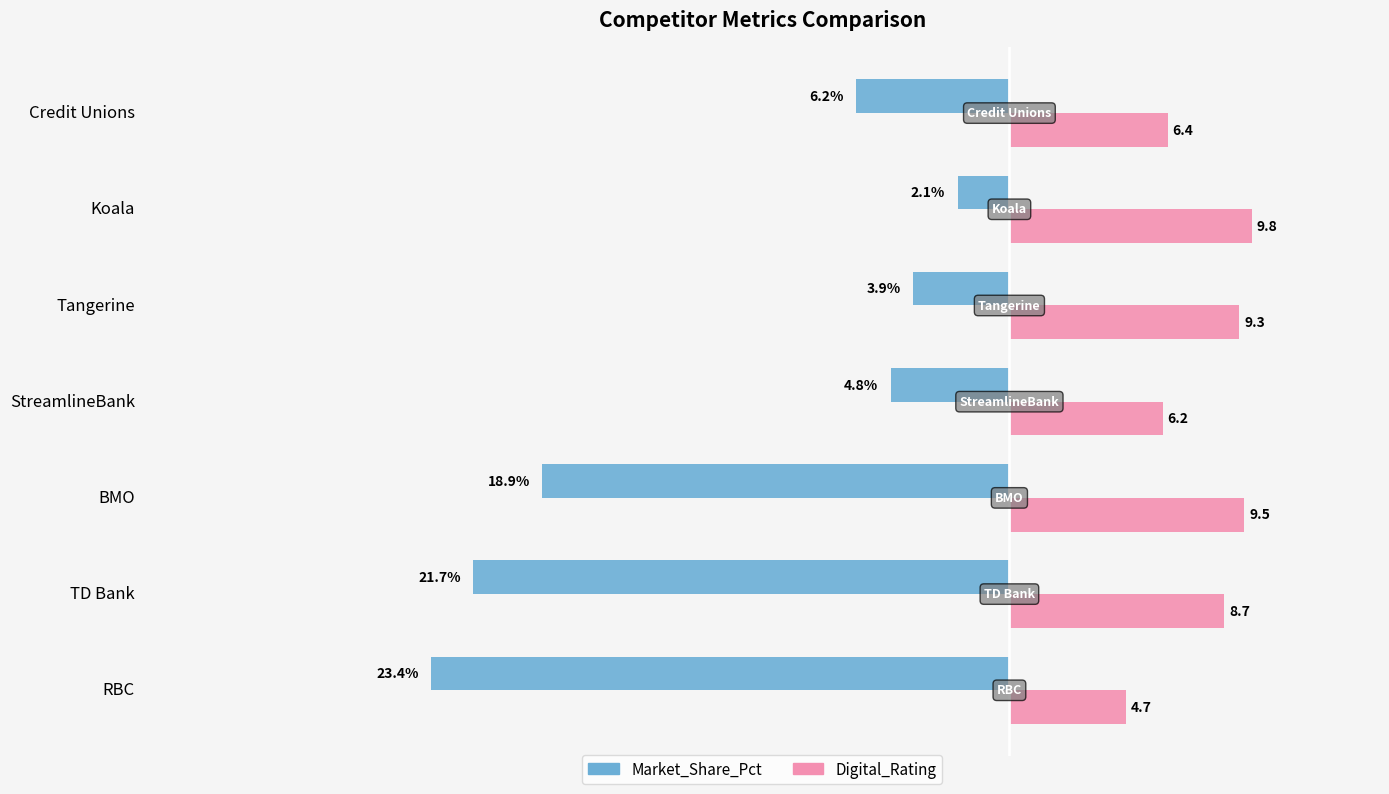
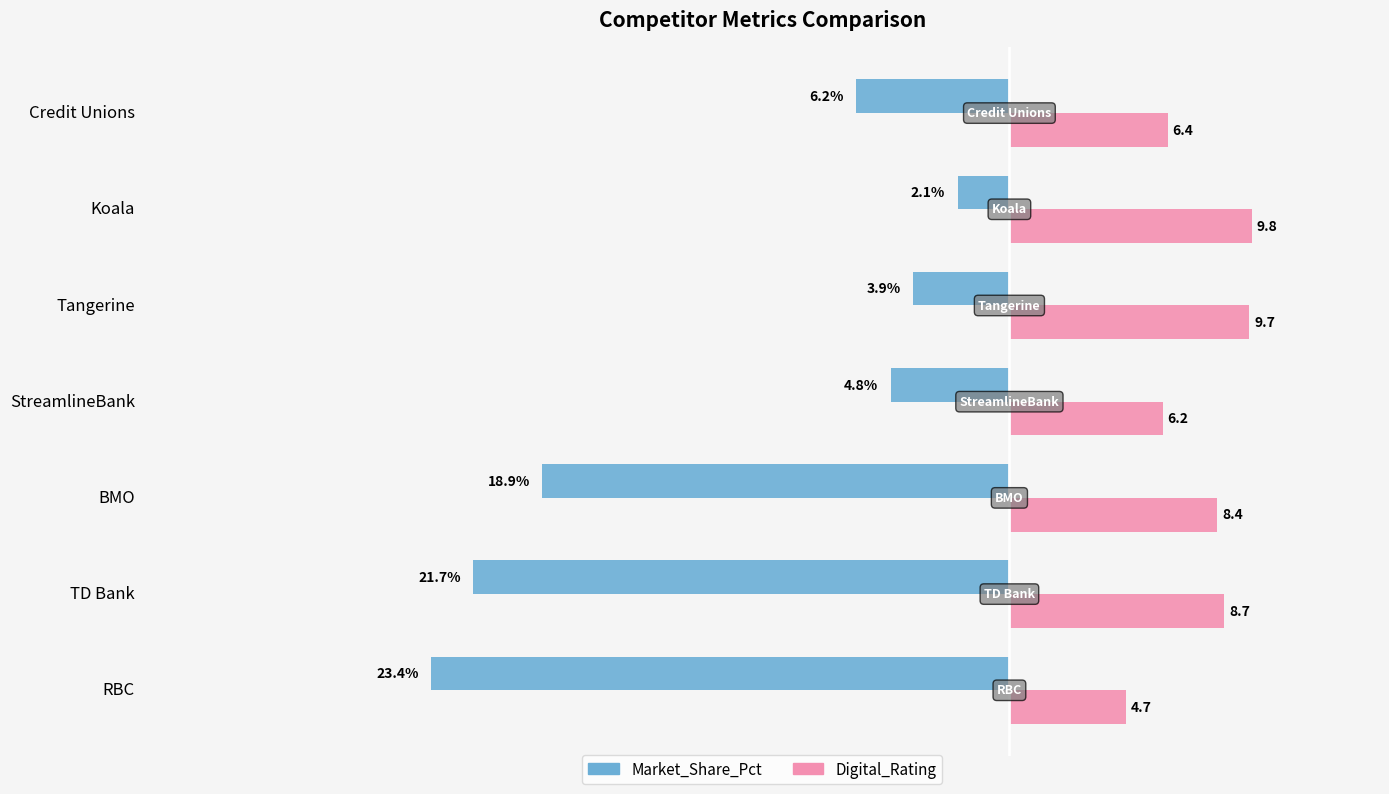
Digital_Rating, Tangerine: 9.3 -> 9.7
Digital_Rating, BMO: 9.5 -> 8.4
